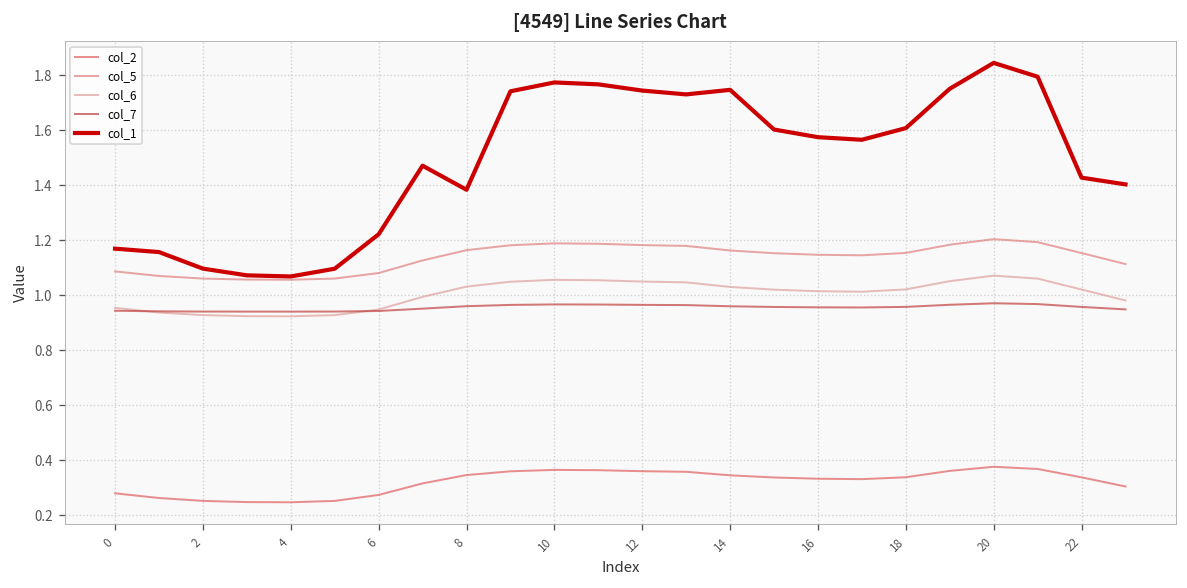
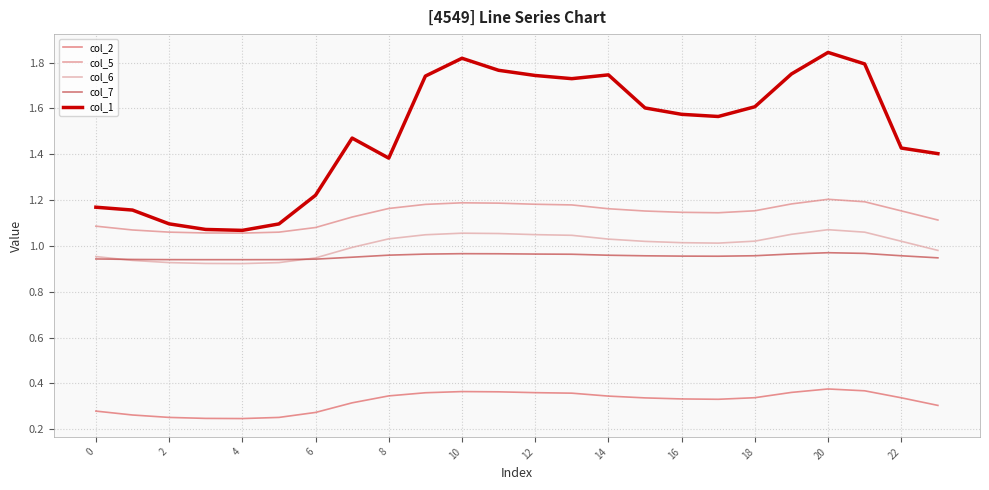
col_1, 10: 1.77 -> 1.82
